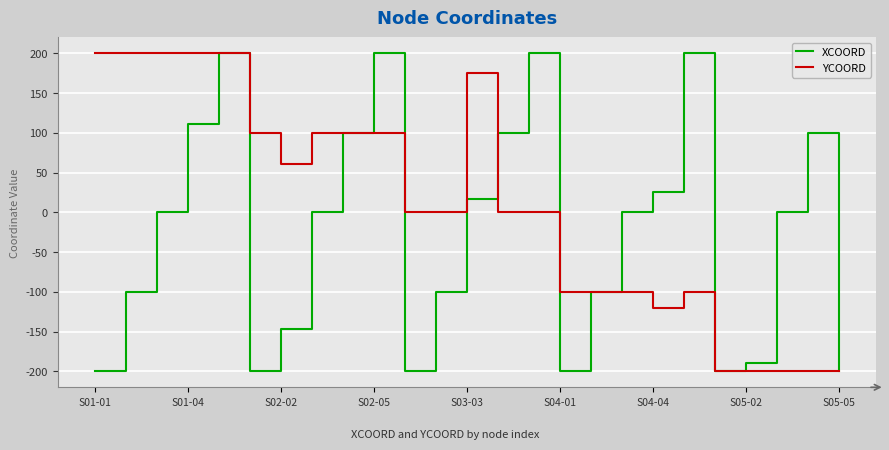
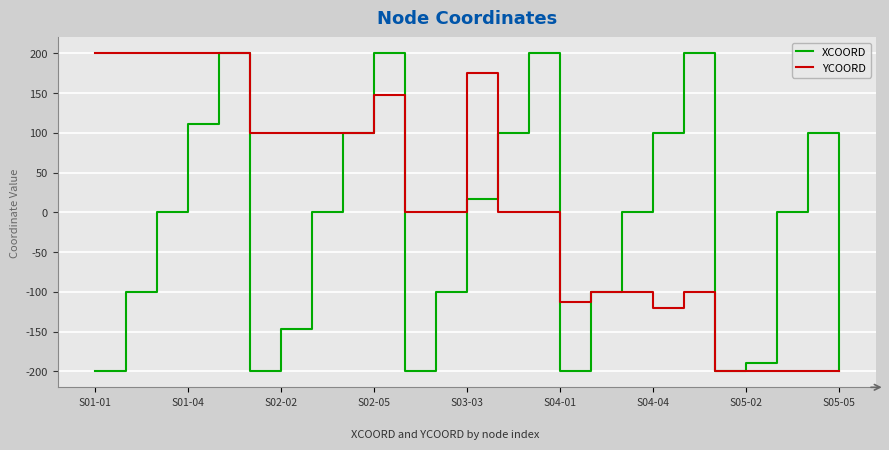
YCOORD, S02-02: 60 -> 100
YCOORD, S02-05: 100 -> 150
YCOORD, S04-01: -100 -> -110
XCOORD, S04-04: 30 -> 100
